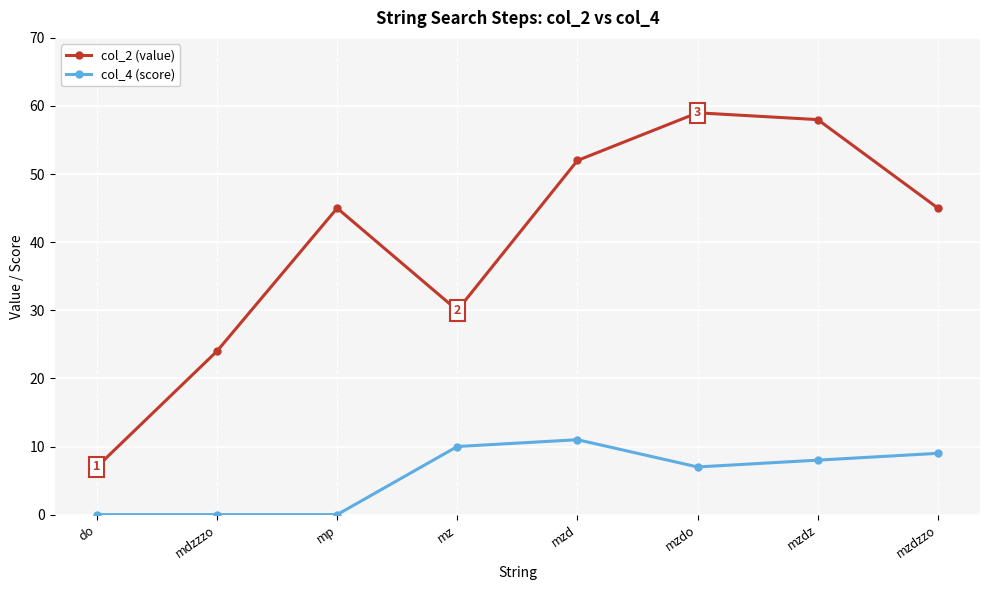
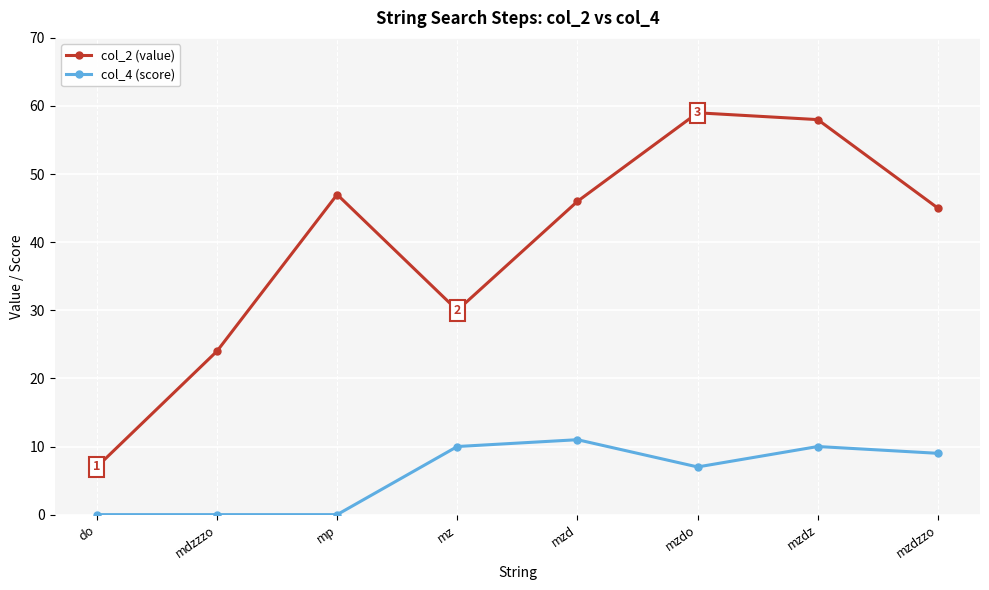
col_2 (value), mp: 45 -> 47
col_2 (value), mzd: 52 -> 46
col_4 (score), mzdz: 8 -> 10
